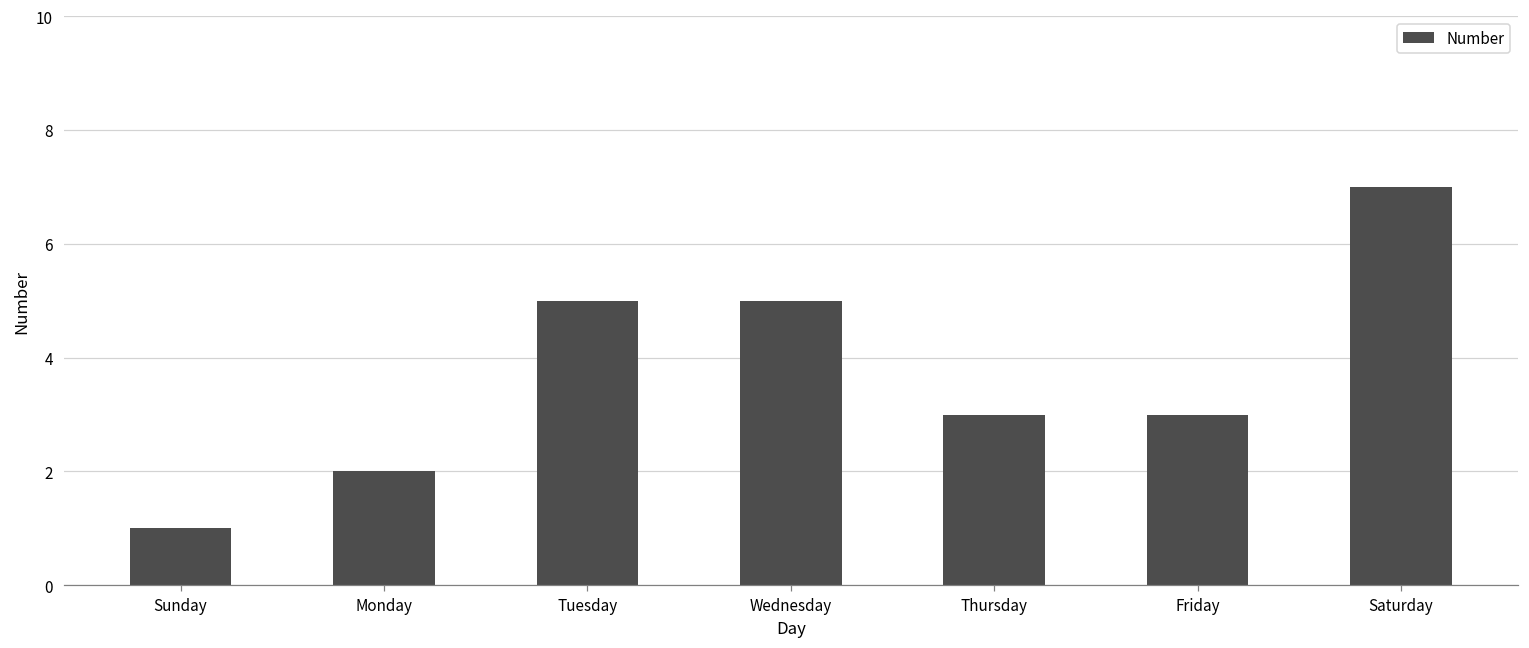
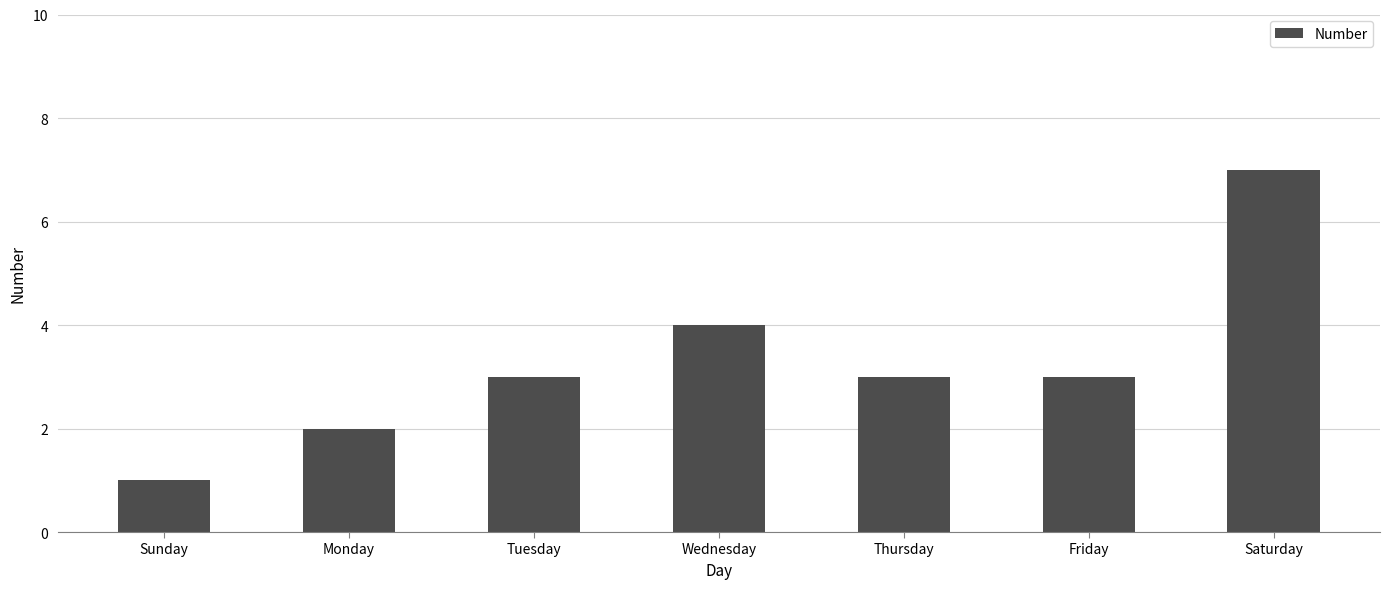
Tuesday: 5 -> 3
Wednesday: 5 -> 4
